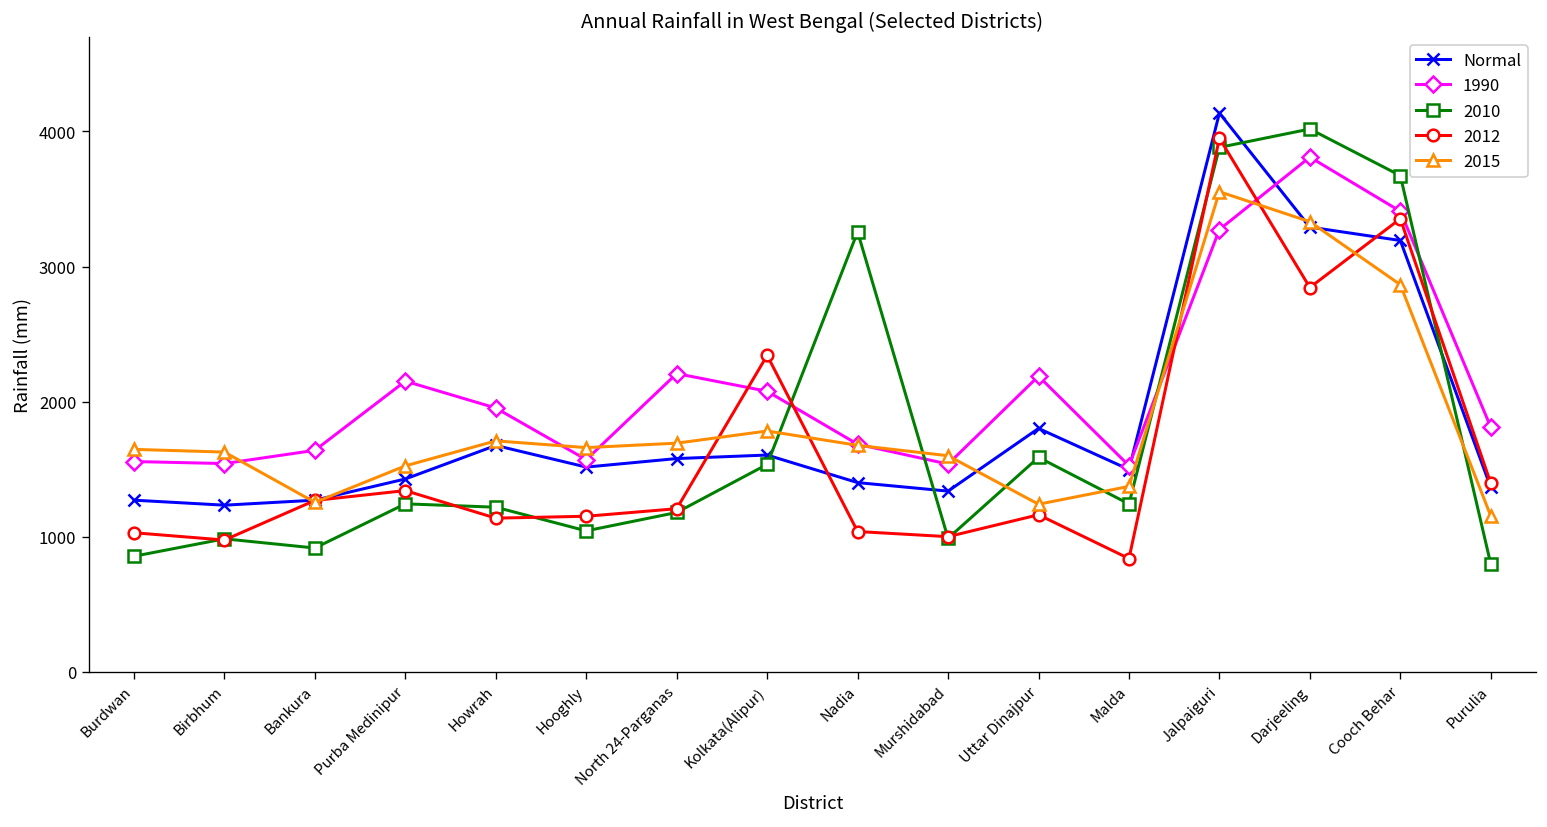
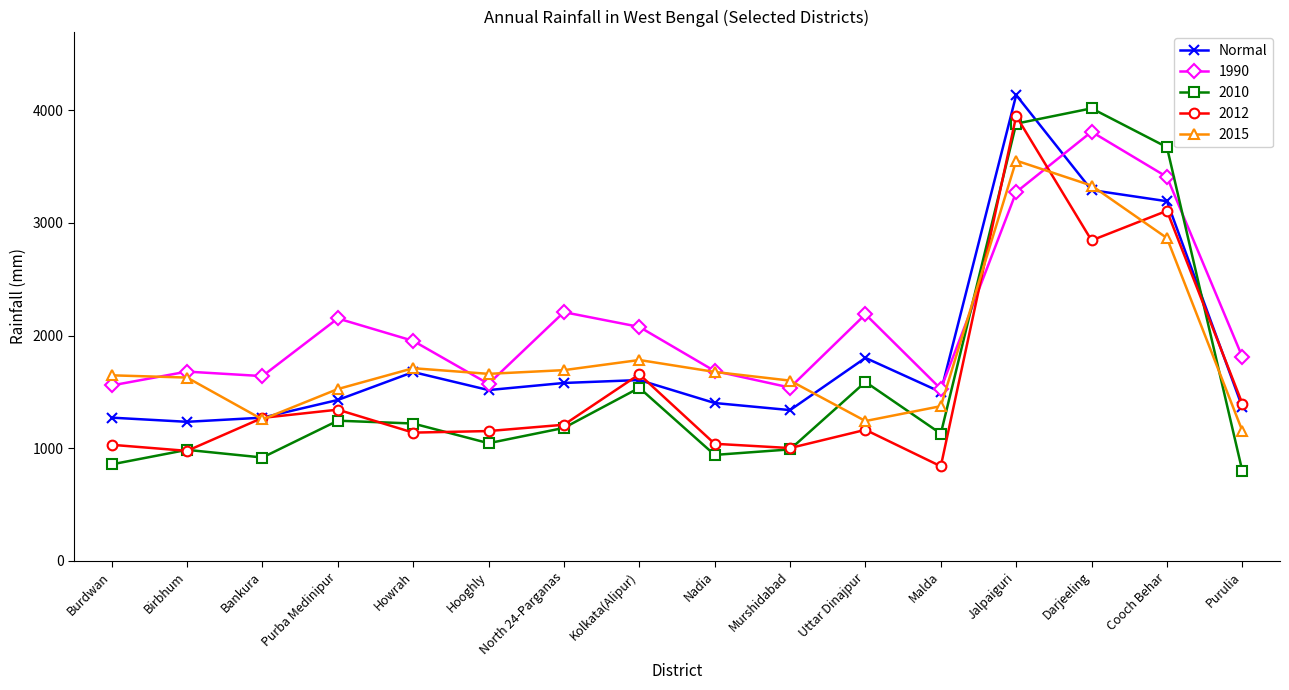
1990, Birbhum: 1540 -> 1680
2012, Kolkata(Alipur): 2340 -> 1660
2010, Nadia: 3260 -> 940
2010, Malda: 1240 -> 1130
2012, Cooch Behar: 3350 -> 3110
